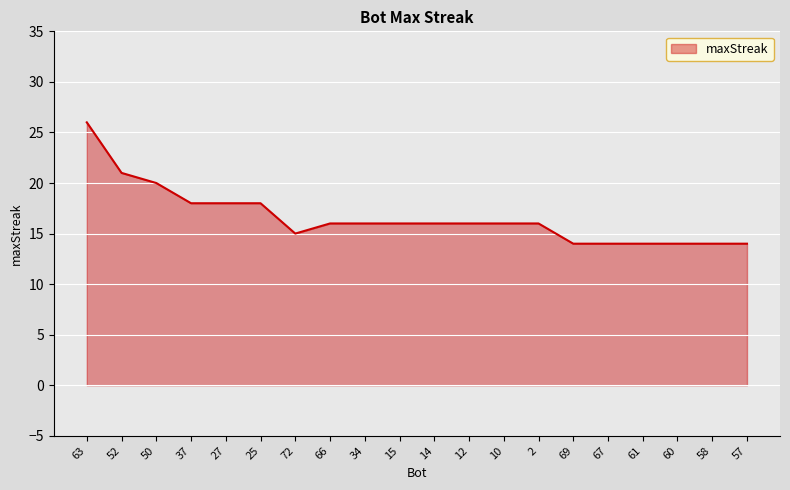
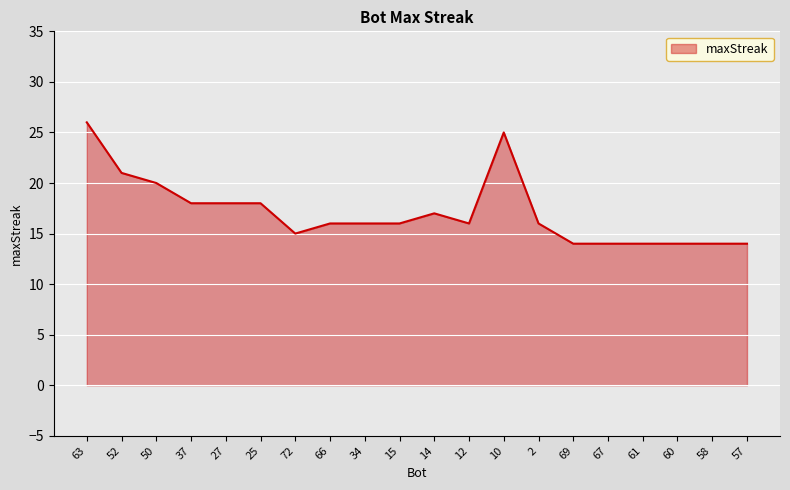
14: 16 -> 17
10: 16 -> 25
